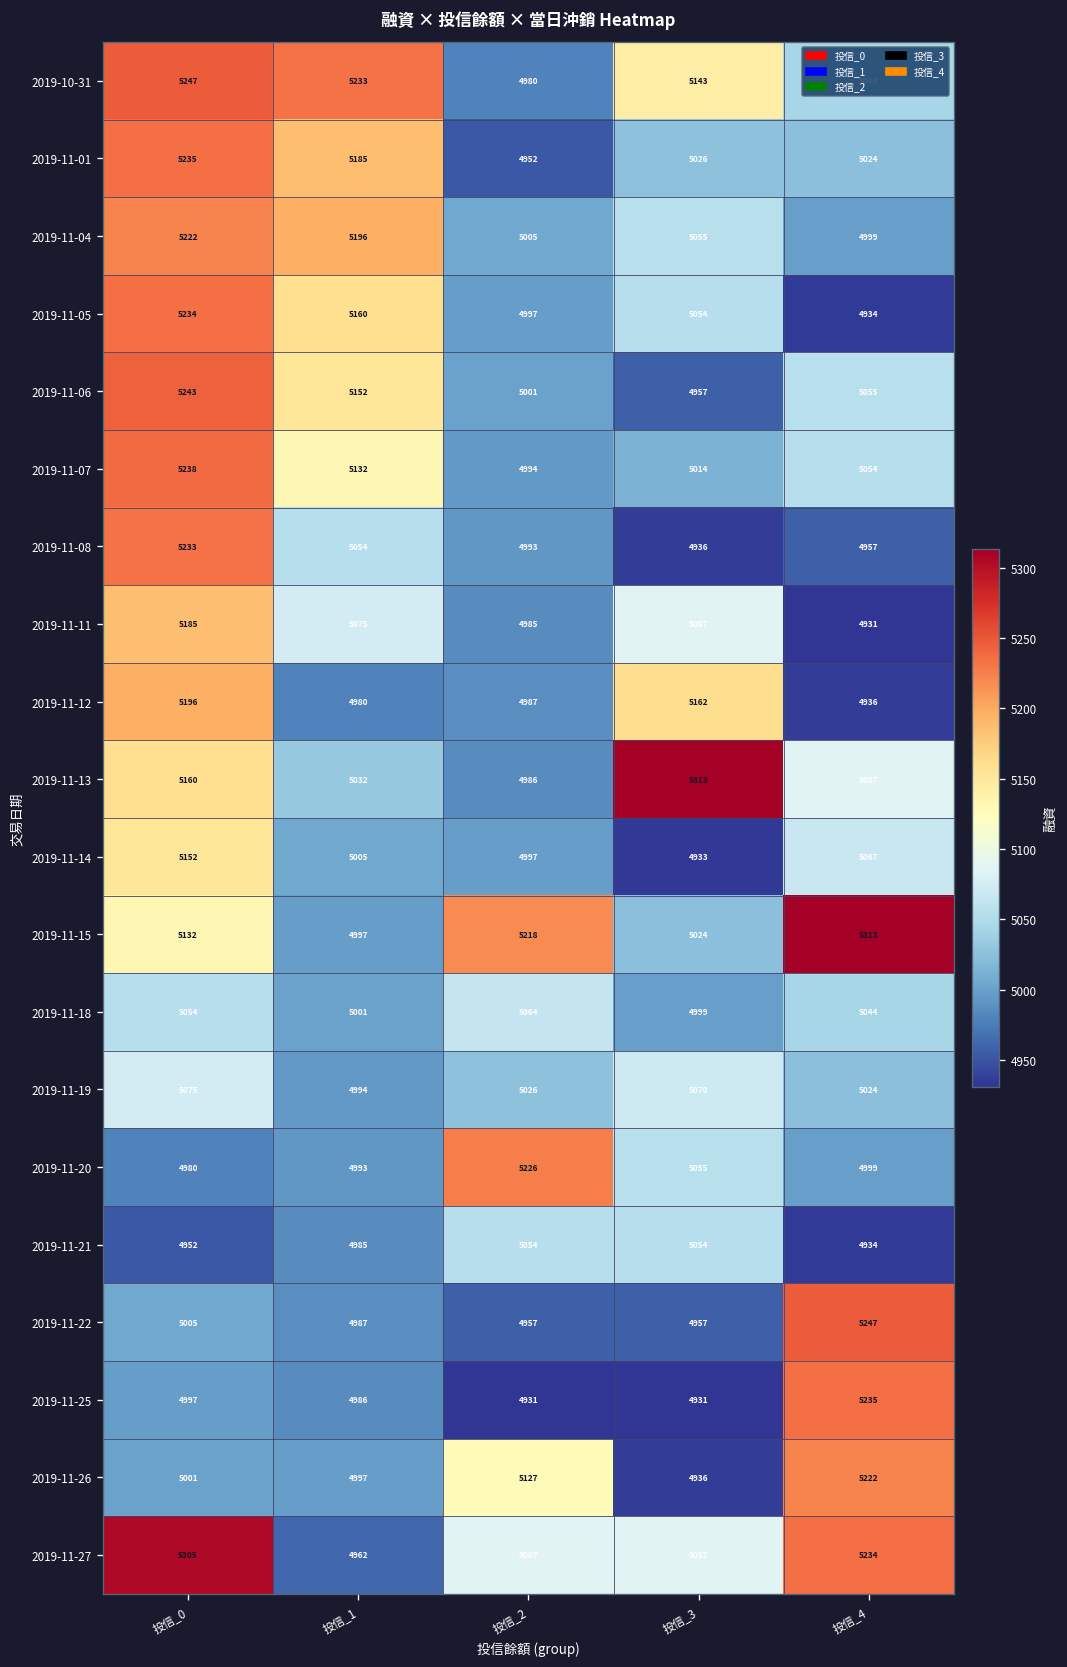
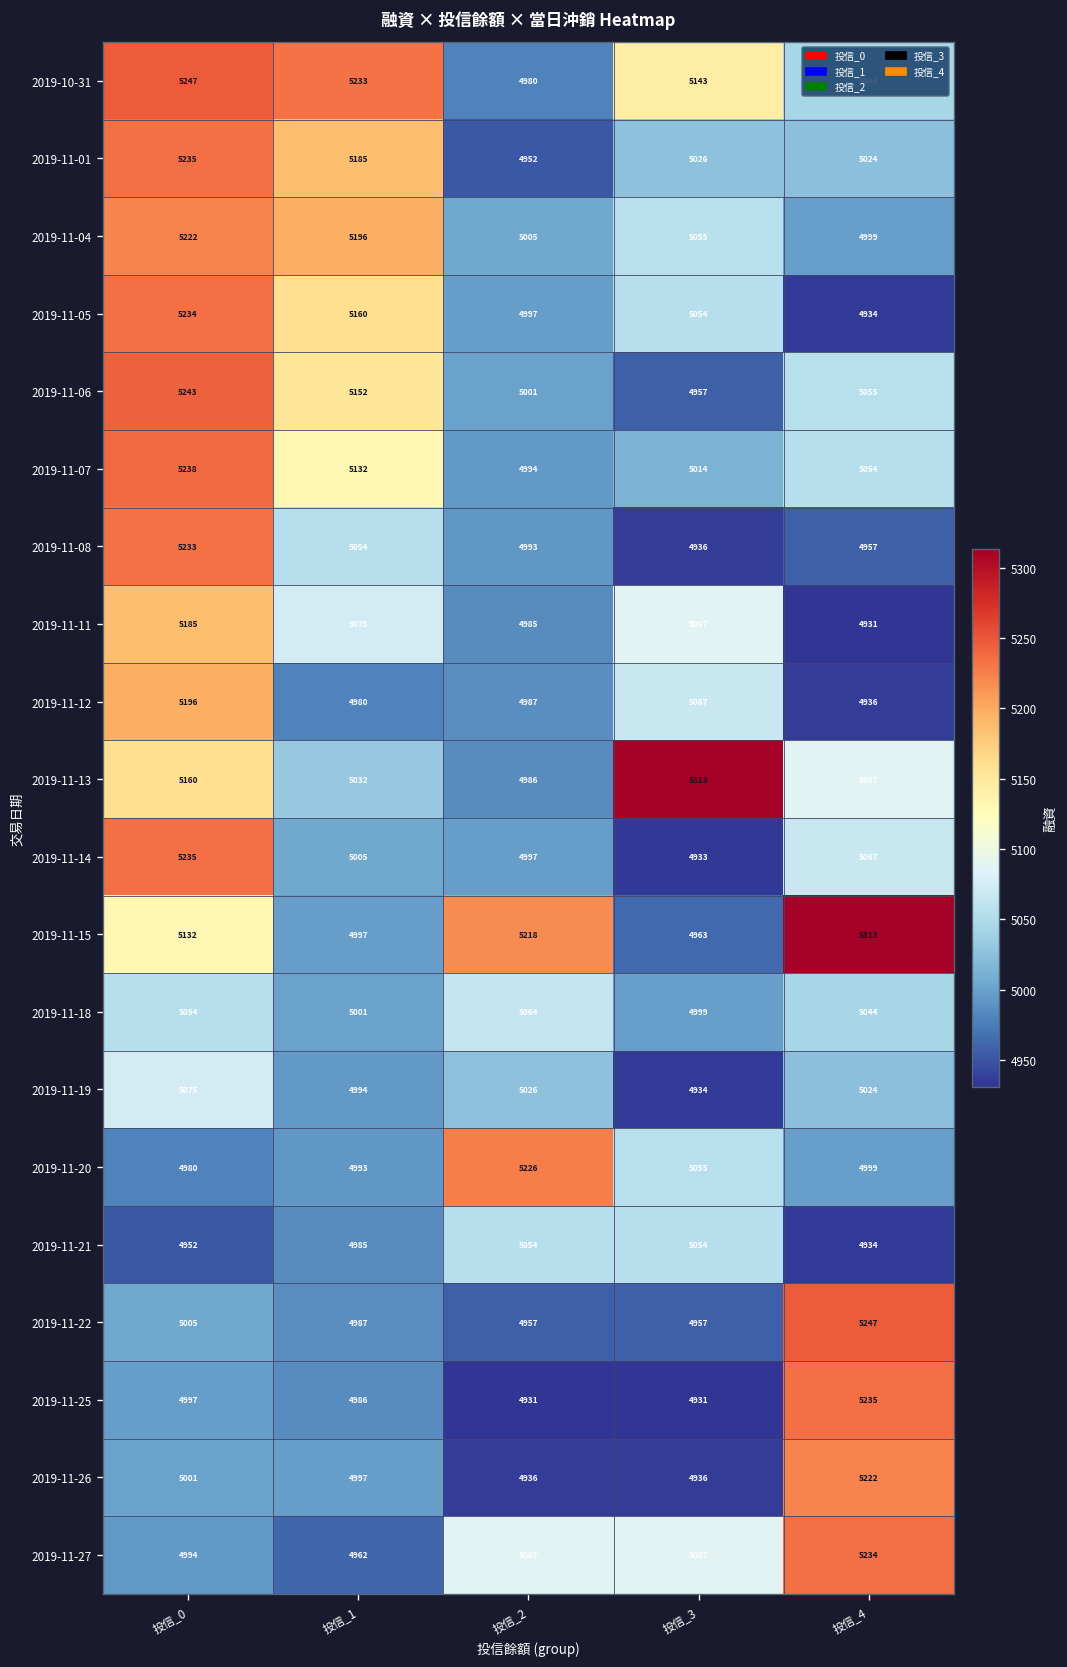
2019-11-12, 投信_3: 5162 -> 5067
2019-11-14, 投信_0: 5152 -> 5235
2019-11-15, 投信_3: 5024 -> 4963
2019-11-19, 投信_3: 5070 -> 4934
2019-11-26, 投信_2: 5127 -> 4936
2019-11-27, 投信_0: 5305 -> 4994
